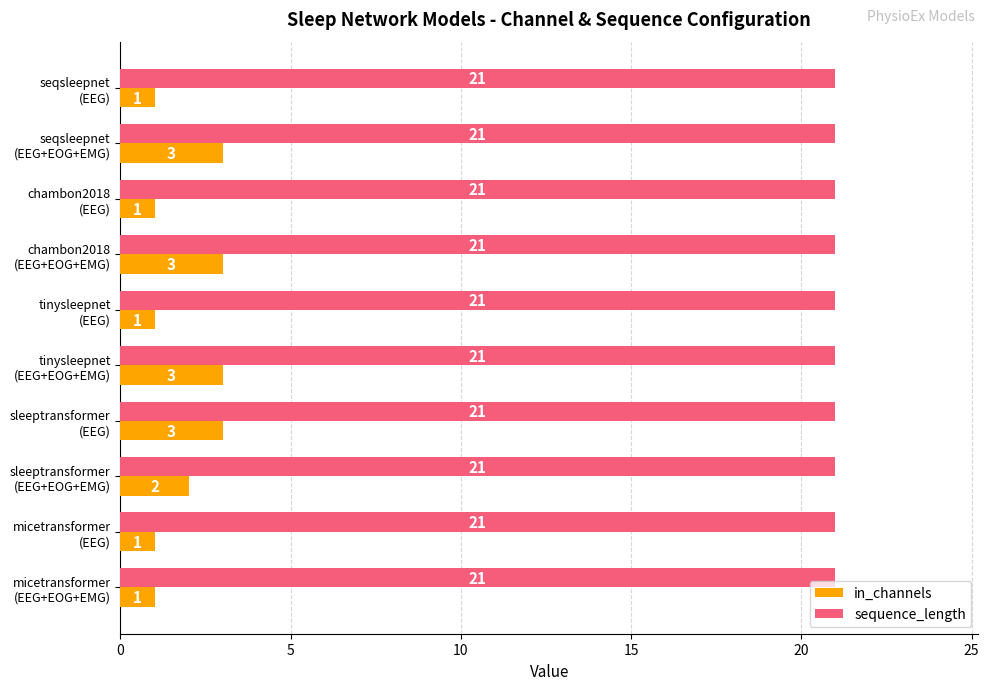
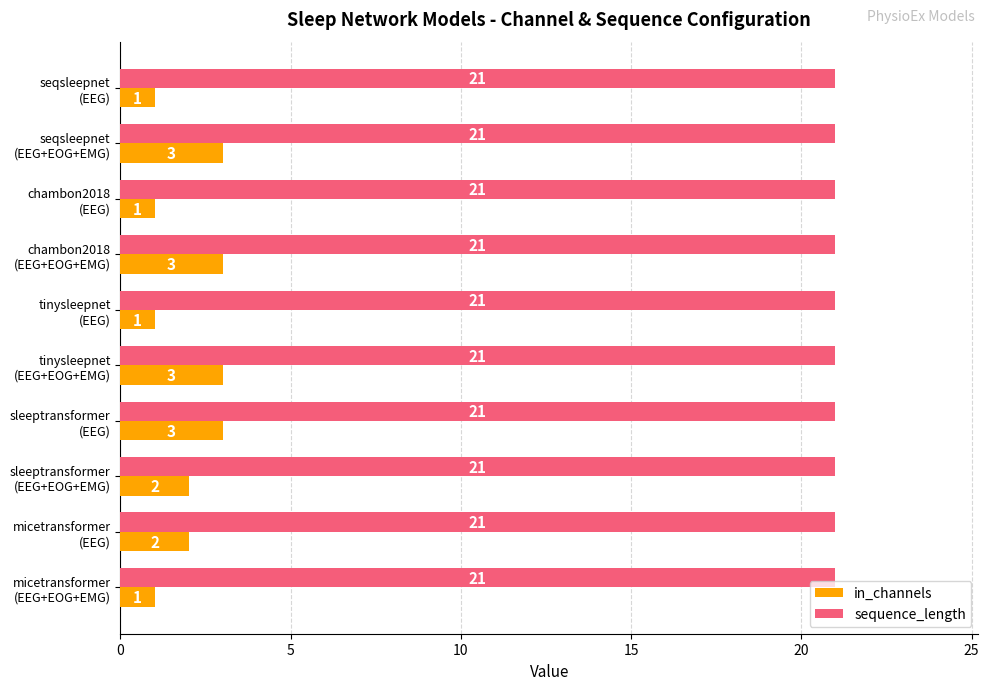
in_channels, micetransformer (EEG): 1 -> 2
